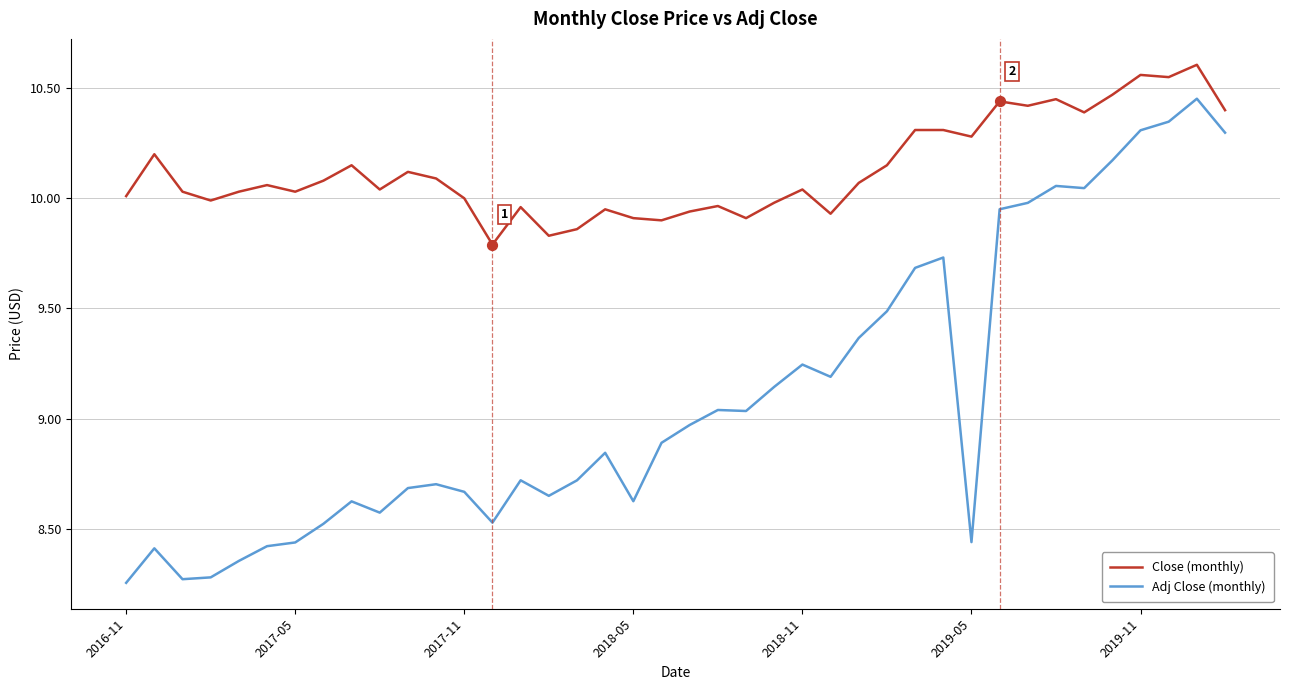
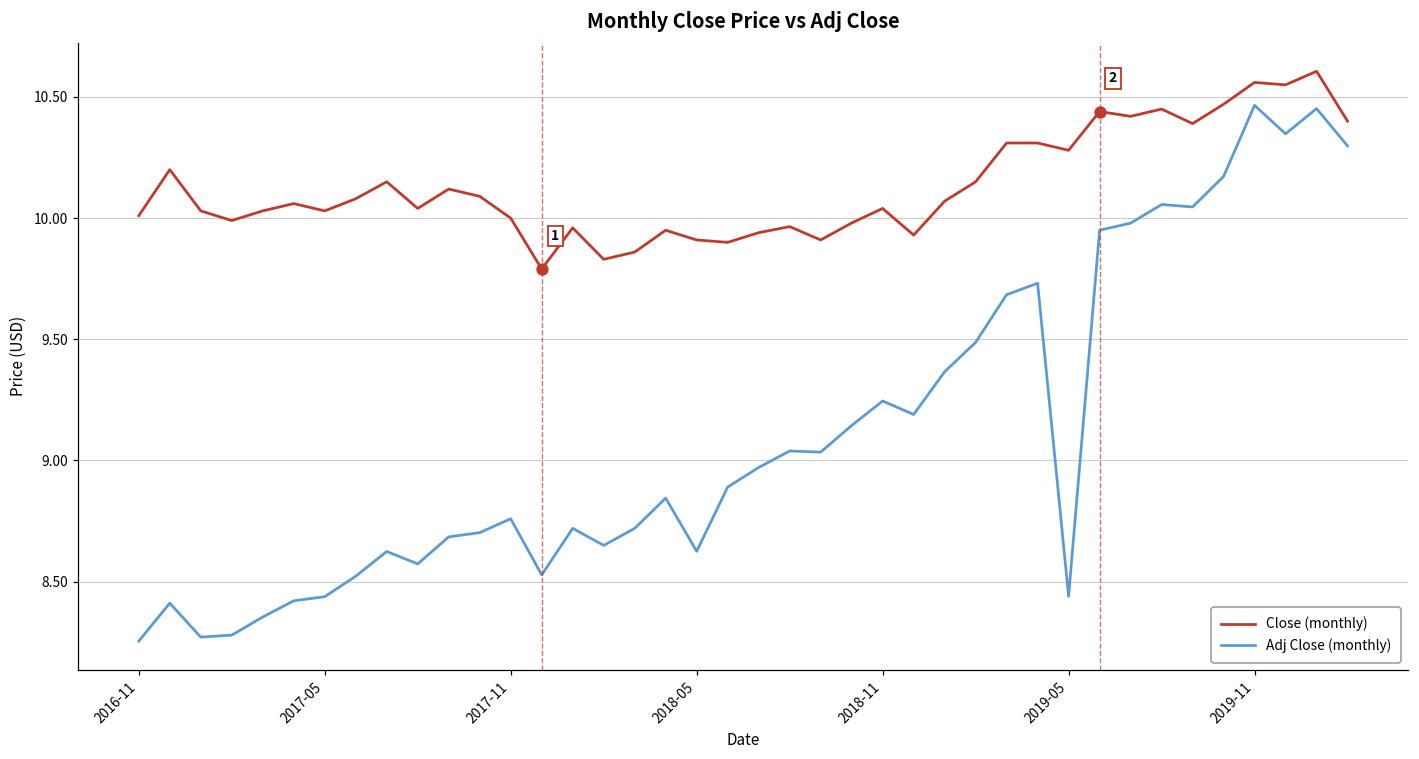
Adj Close (monthly), 2017-11: 8.67 -> 8.76
Adj Close (monthly), 2019-11: 10.31 -> 10.47
